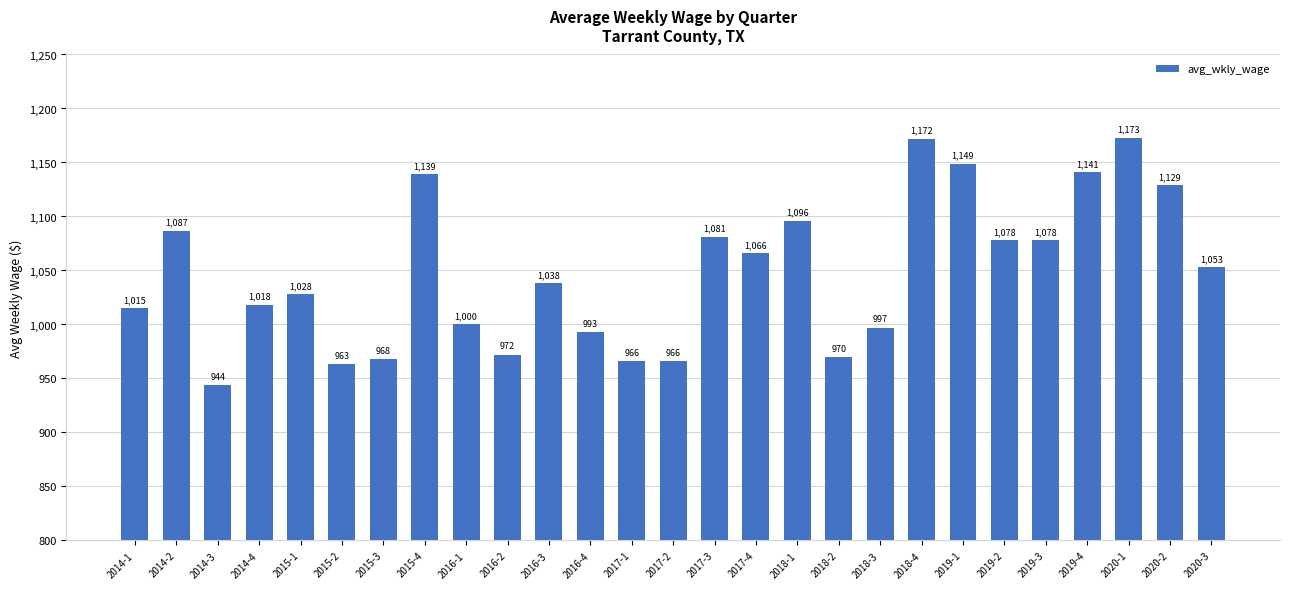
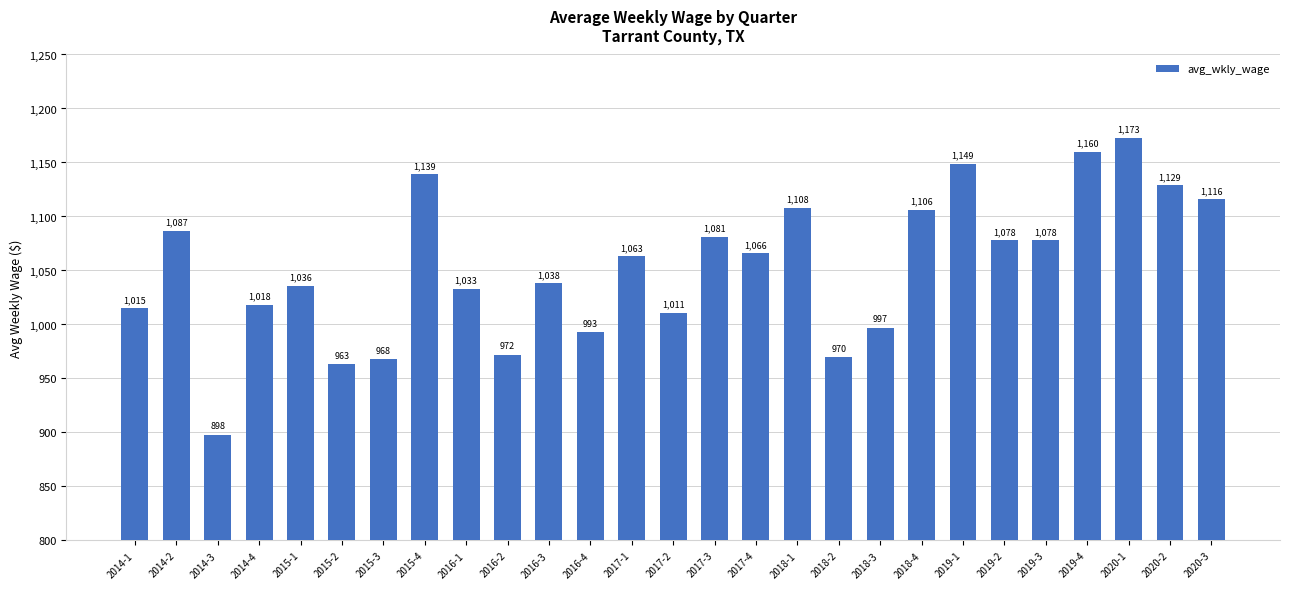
2014-3: 944 -> 898
2015-1: 1,028 -> 1,036
2016-1: 1,000 -> 1,033
2017-1: 966 -> 1,063
2017-2: 966 -> 1,011
2018-1: 1,096 -> 1,108
2018-4: 1,172 -> 1,106
2019-4: 1,141 -> 1,160
2020-3: 1,053 -> 1,116
